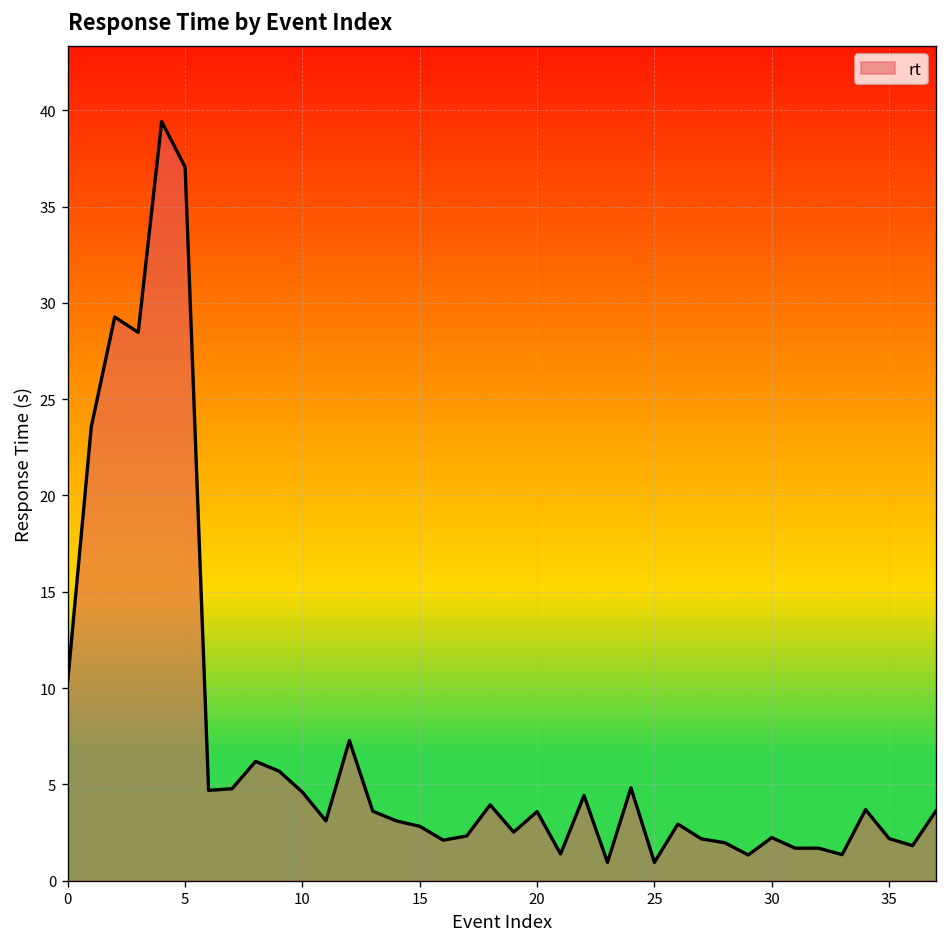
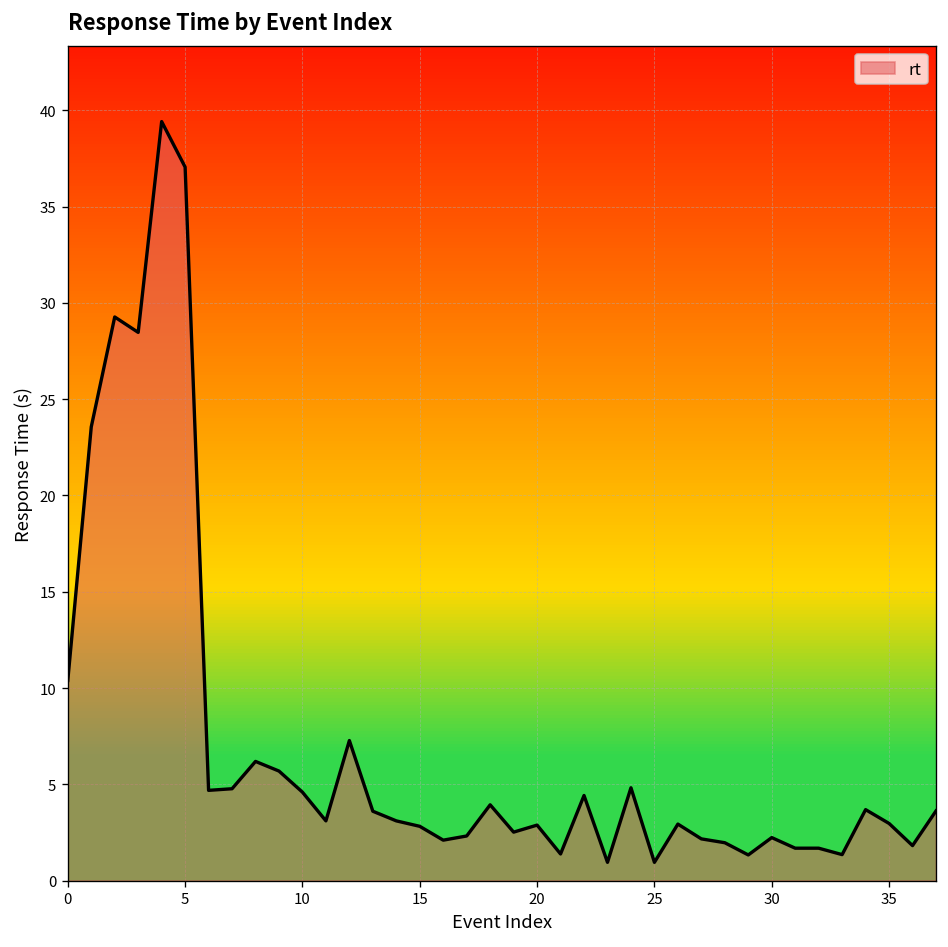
20: 3.6 -> 2.9
35: 2.2 -> 3.0
